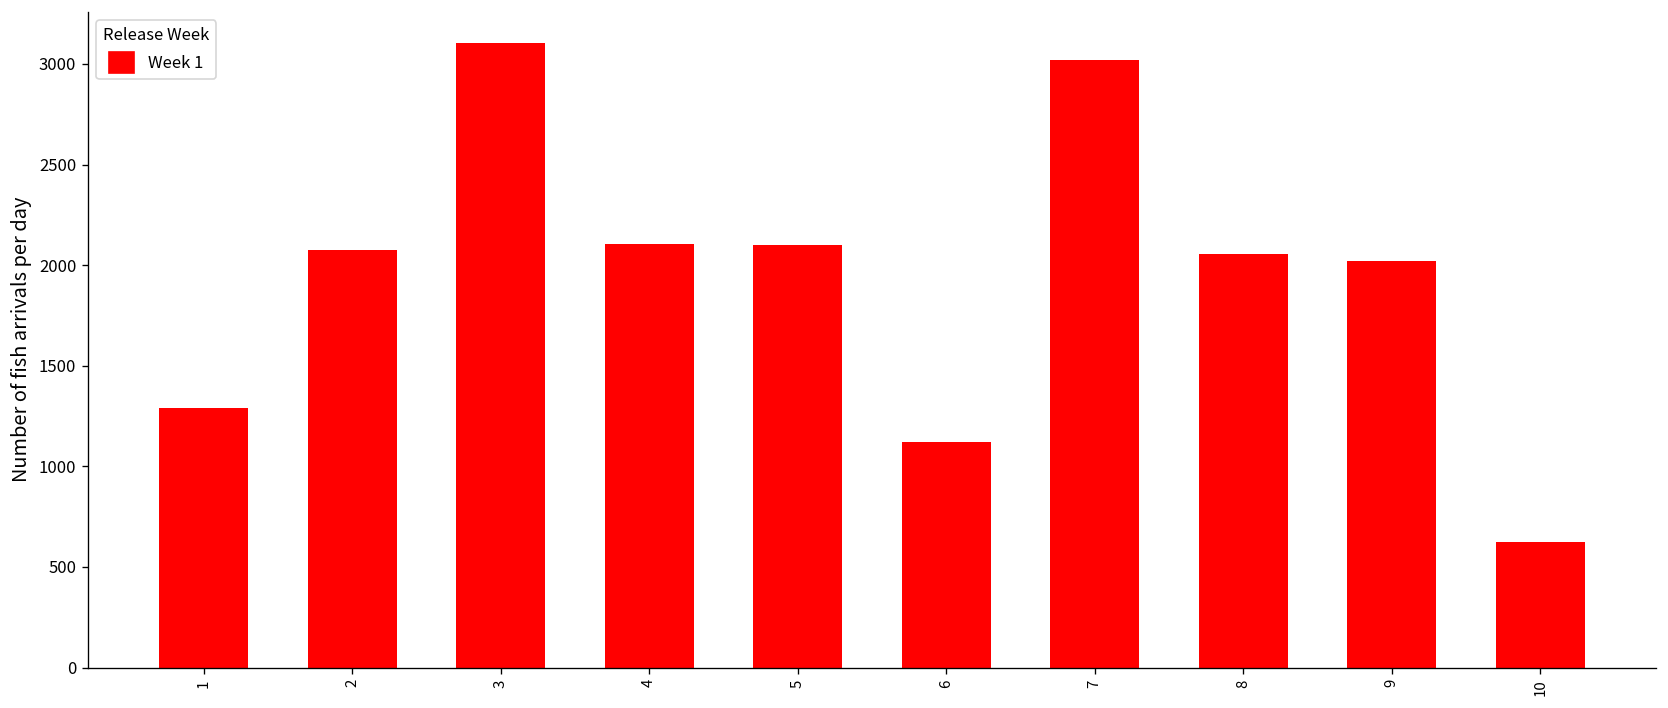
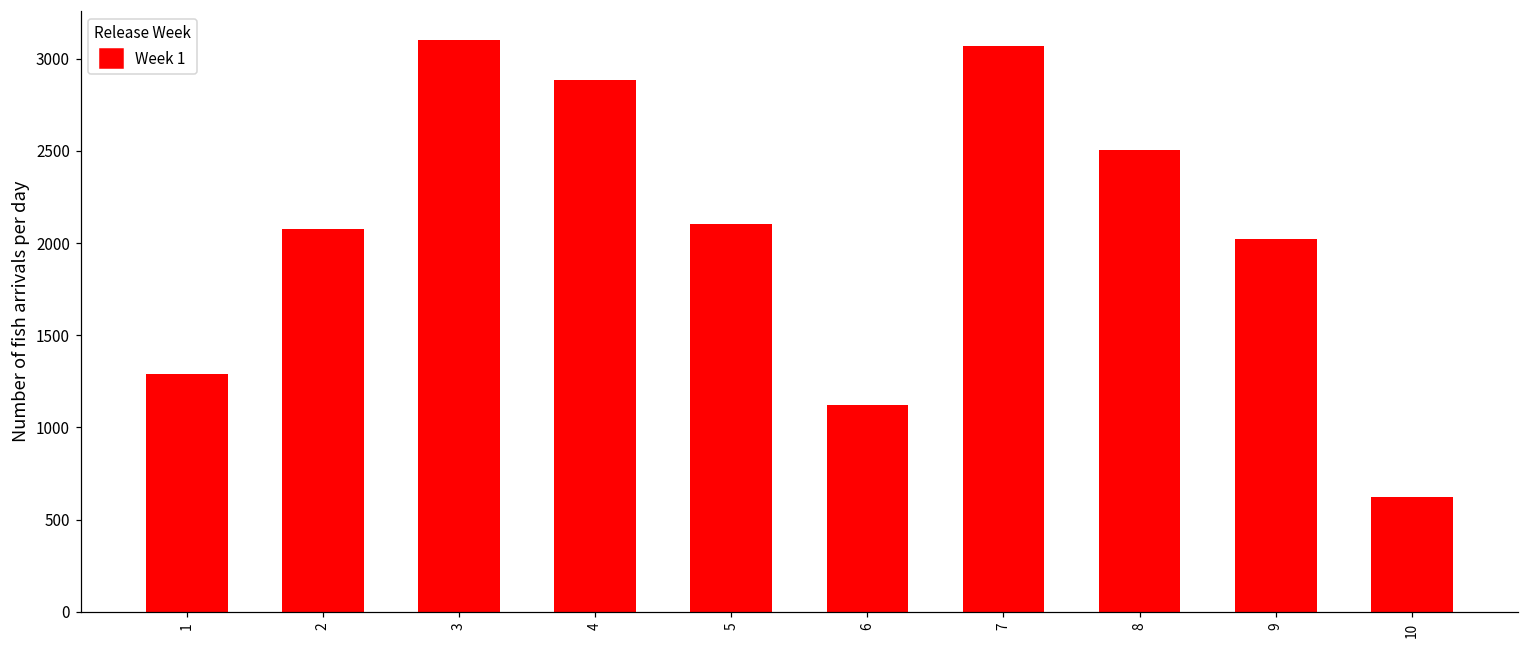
4: 2100 -> 2890
7: 3020 -> 3070
8: 2050 -> 2510
